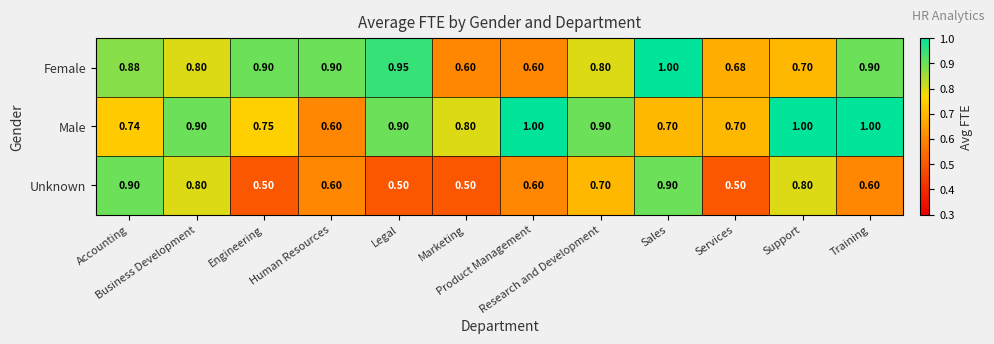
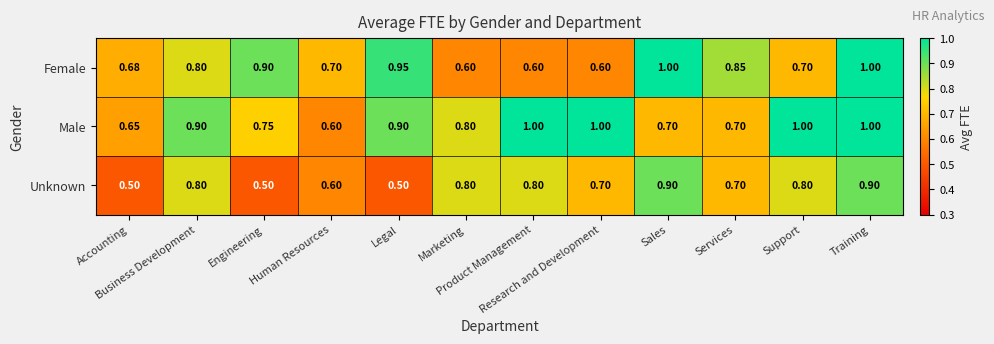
Female, Accounting: 0.88 -> 0.68
Female, Human Resources: 0.90 -> 0.70
Female, Research and Development: 0.80 -> 0.60
Female, Services: 0.68 -> 0.85
Female, Training: 0.90 -> 1.00
Male, Accounting: 0.74 -> 0.65
Male, Research and Development: 0.90 -> 1.00
Unknown, Accounting: 0.90 -> 0.50
Unknown, Marketing: 0.50 -> 0.80
Unknown, Product Management: 0.60 -> 0.80
Unknown, Services: 0.50 -> 0.70
Unknown, Training: 0.60 -> 0.90
